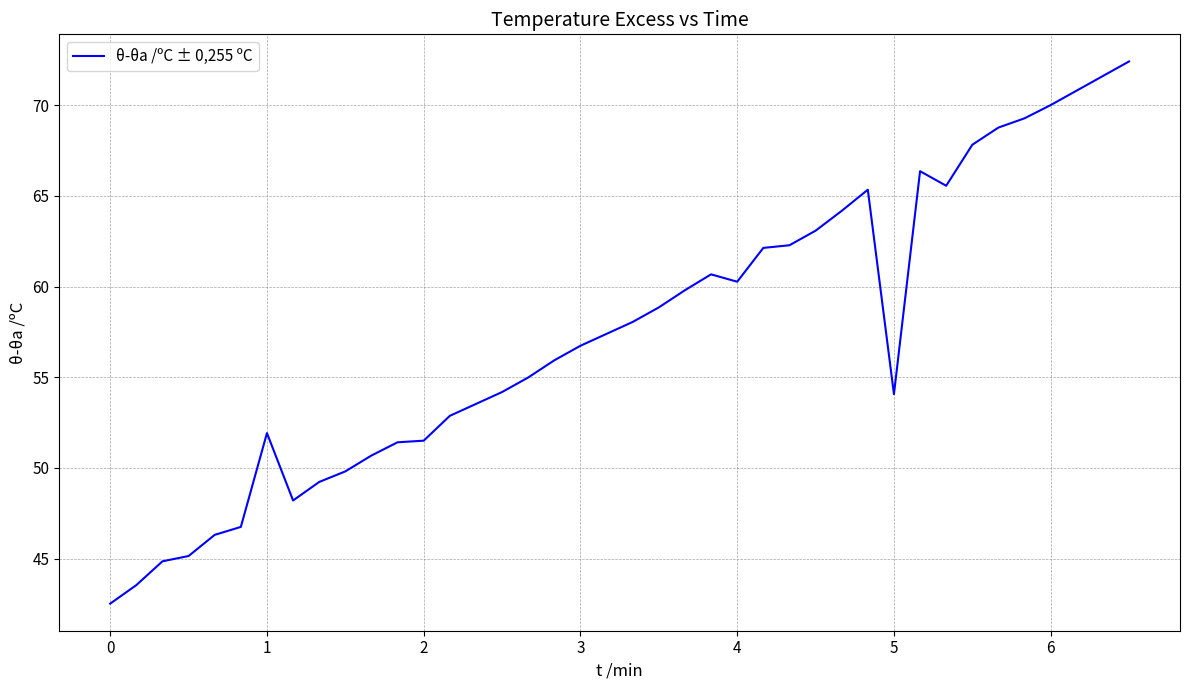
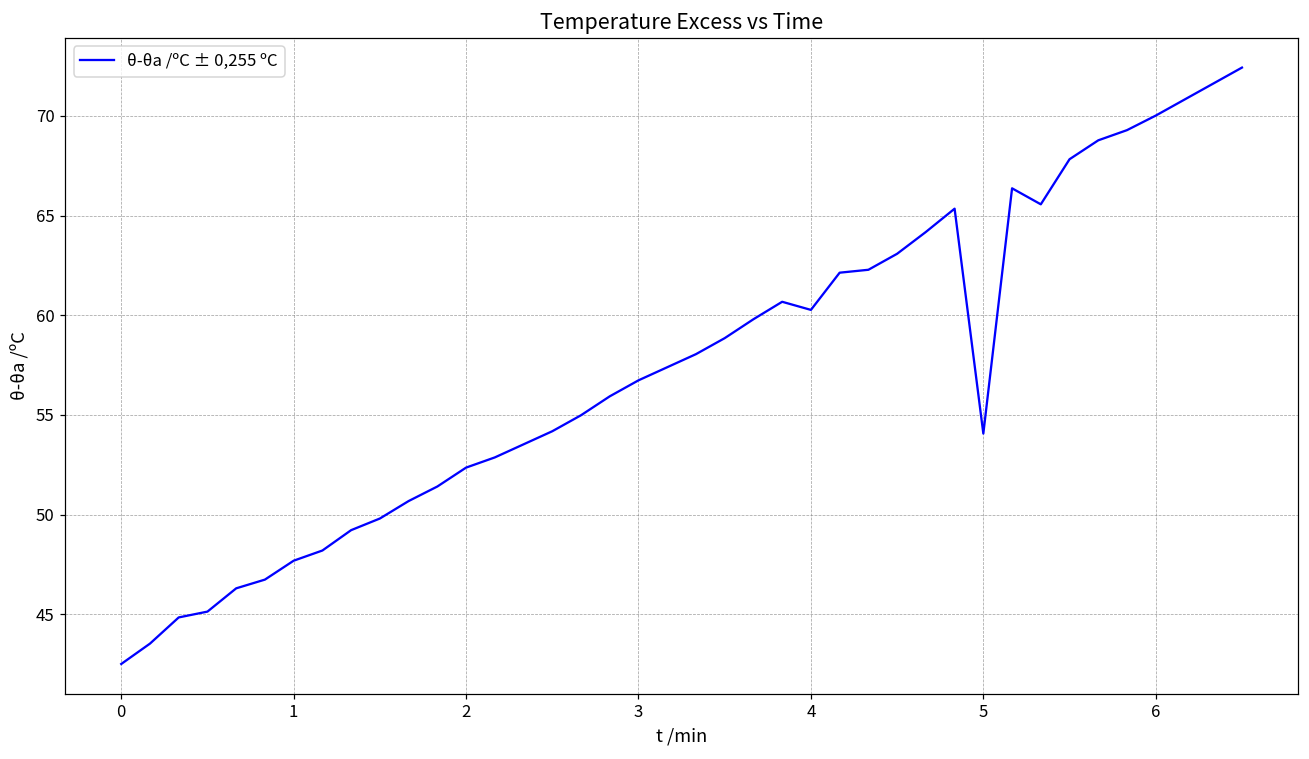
1: 51.9 -> 47.7
2: 51.5 -> 52.4
